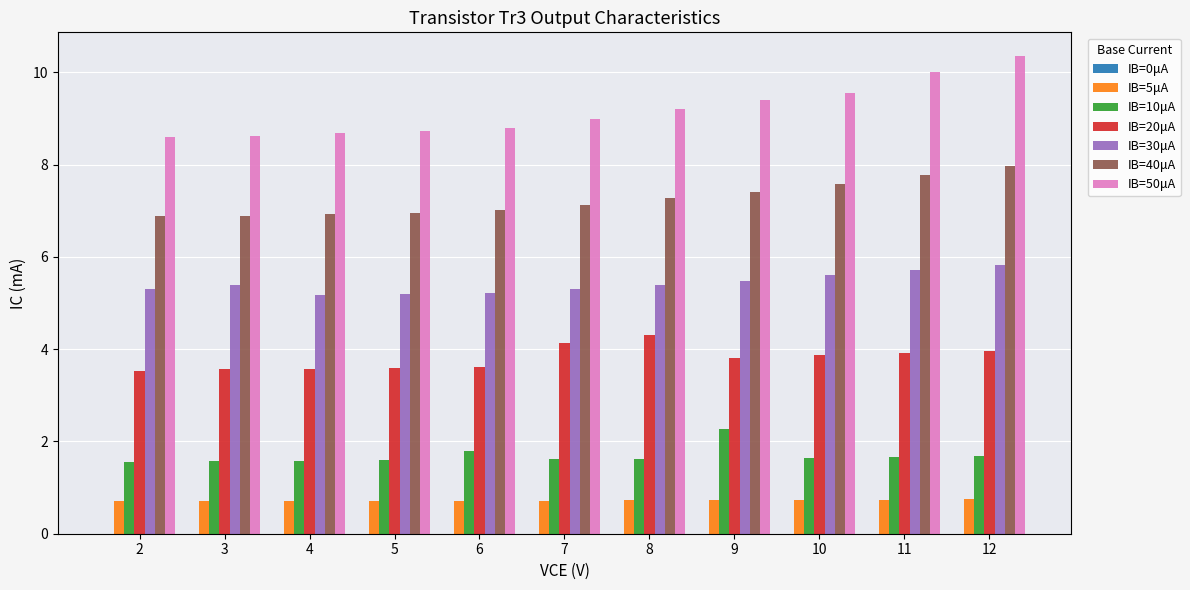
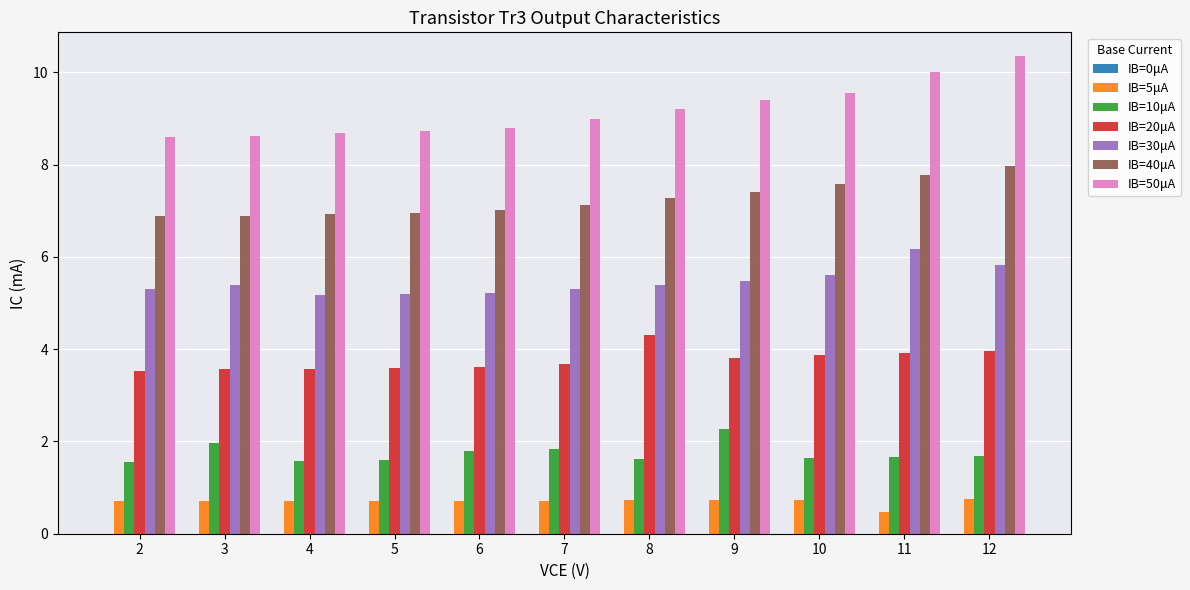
IB=10μA, 3: 1.6 -> 2.0
IB=10μA, 7: 1.6 -> 1.8
IB=20μA, 7: 4.1 -> 3.7
IB=5μA, 11: 0.7 -> 0.5
IB=30μA, 11: 5.7 -> 6.2
